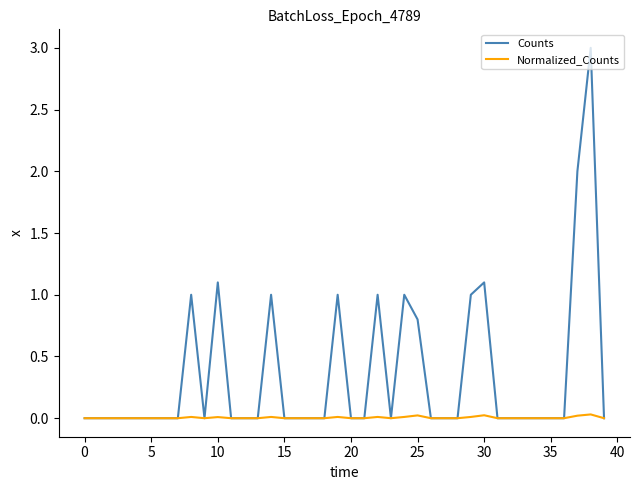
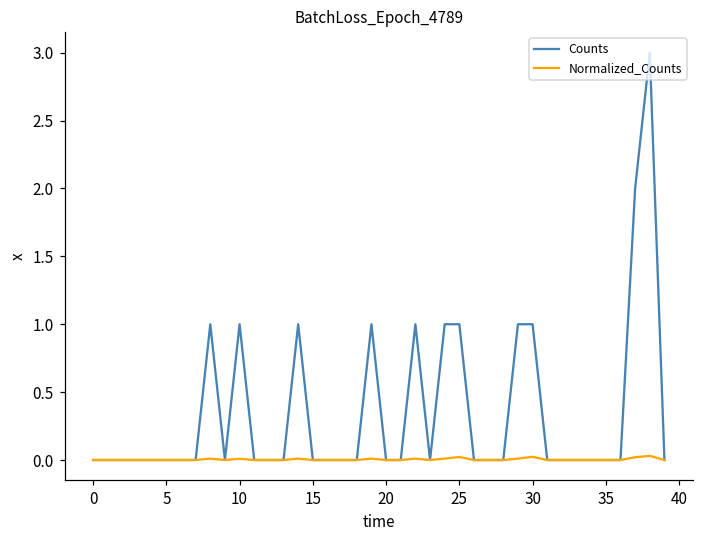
Counts, 10: 1.1 -> 1.0
Counts, 25: 0.8 -> 1.0
Counts, 30: 1.1 -> 1.0
